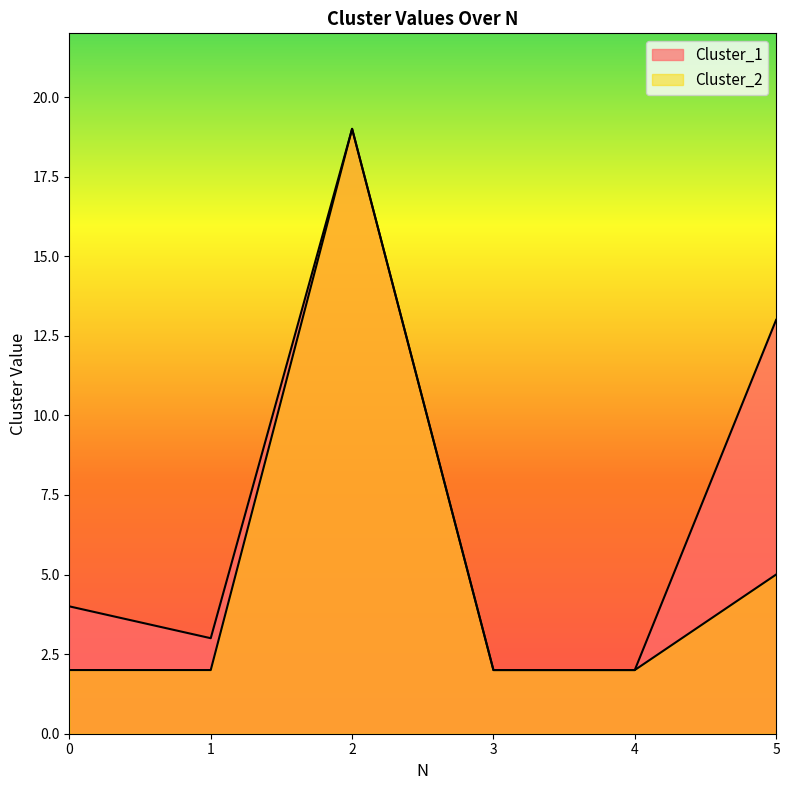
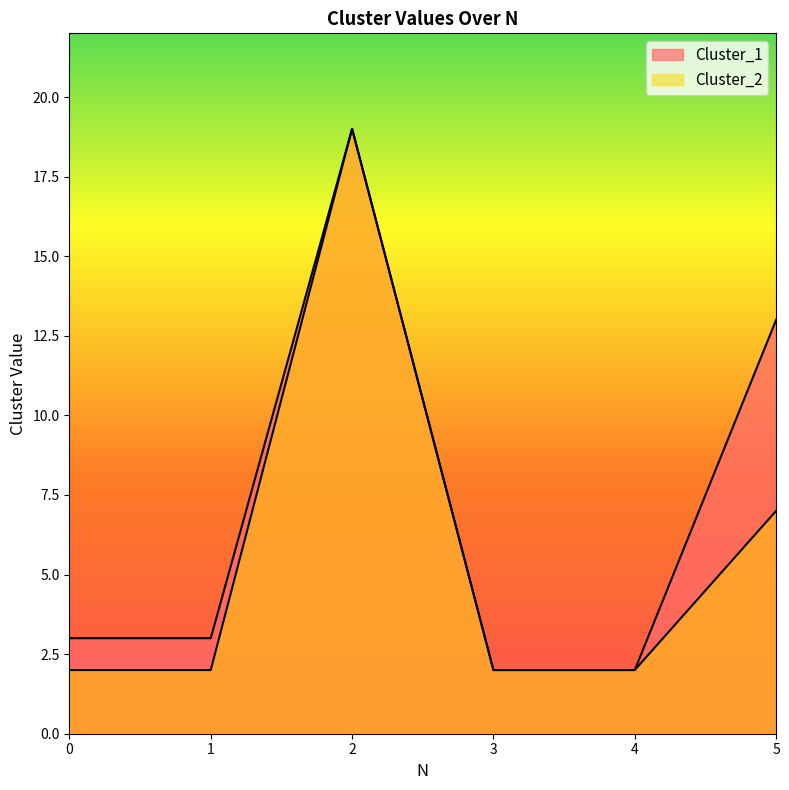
Cluster_1, 0: 4 -> 3
Cluster_2, 5: 5 -> 7
